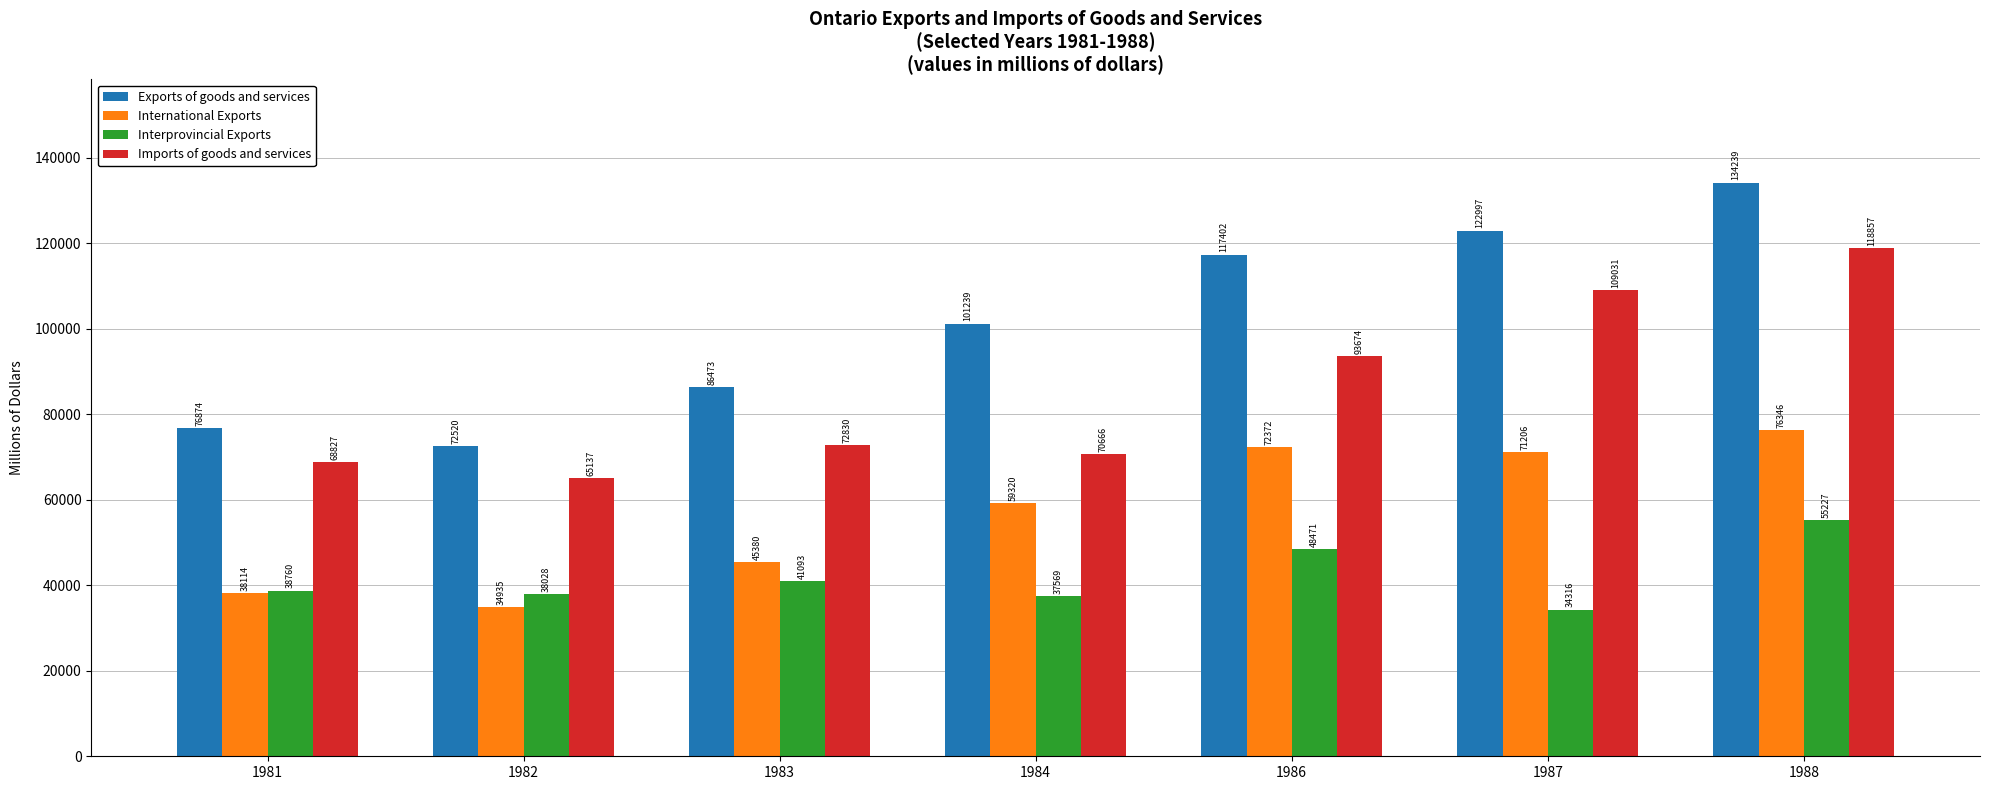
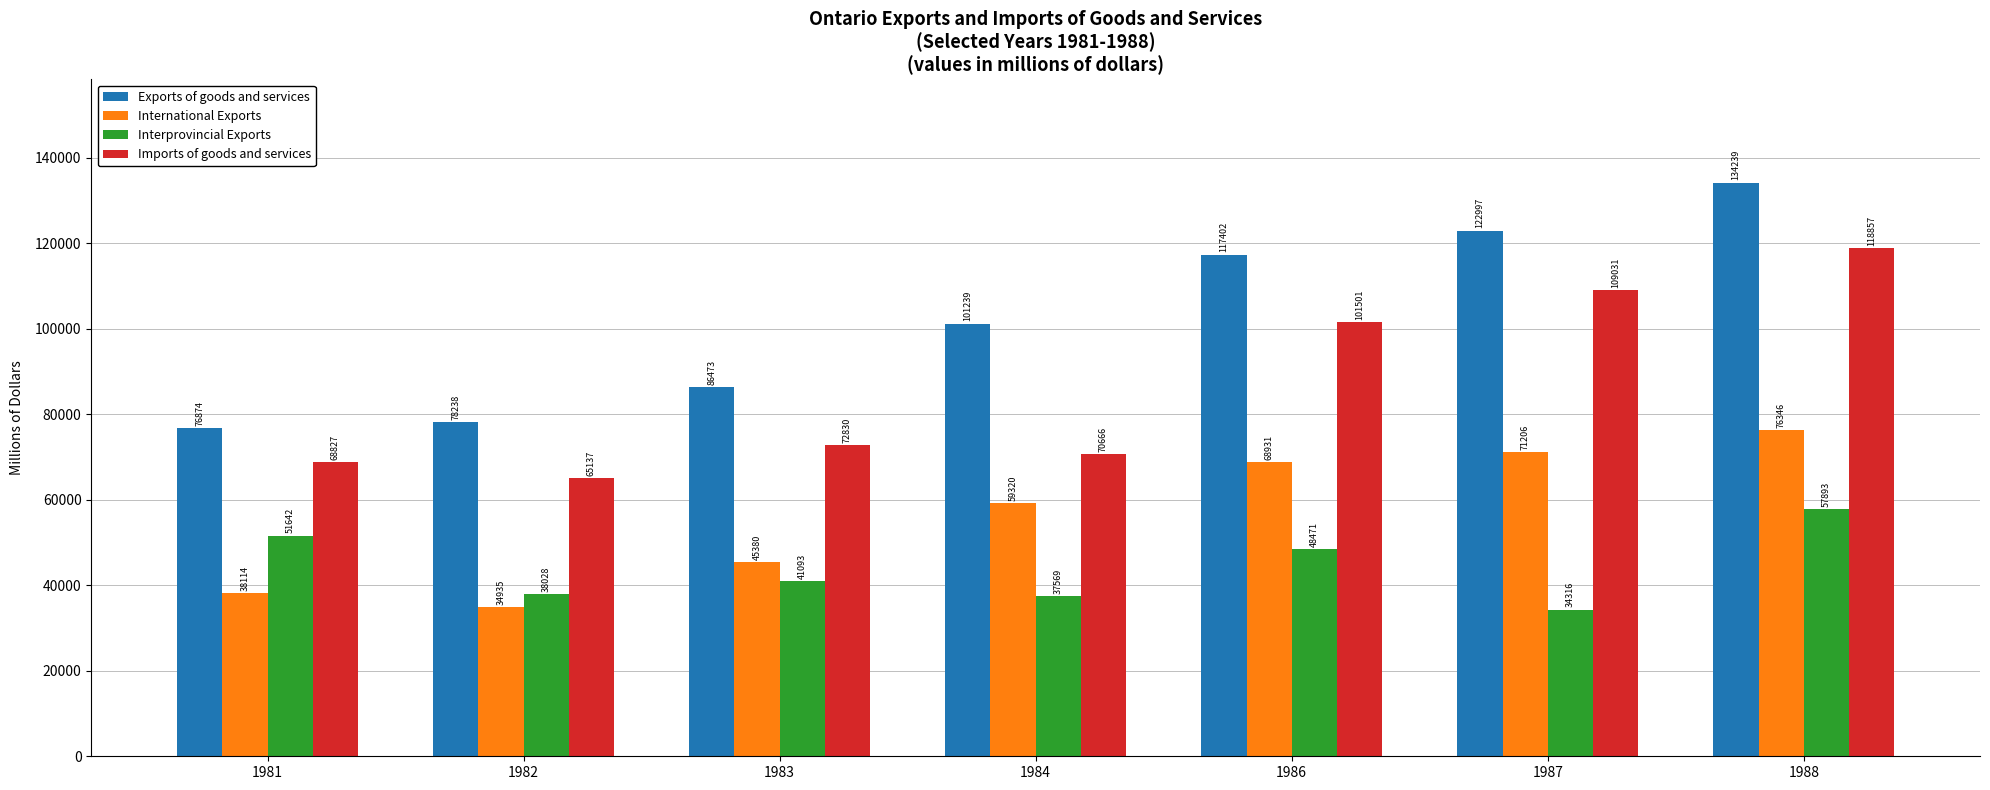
Interprovincial Exports, 1981: 38760 -> 51642
Exports of goods and services, 1982: 72520 -> 78238
International Exports, 1986: 72372 -> 68931
Imports of goods and services, 1986: 93674 -> 101501
Interprovincial Exports, 1988: 55227 -> 57893
